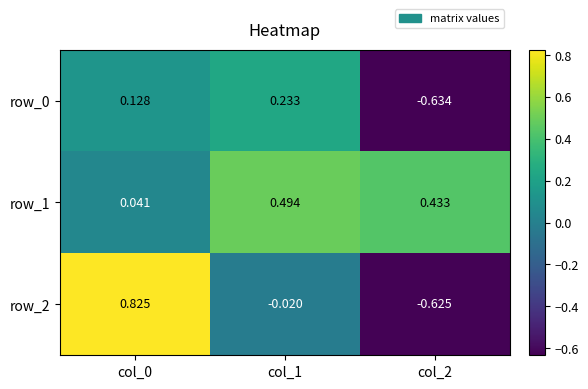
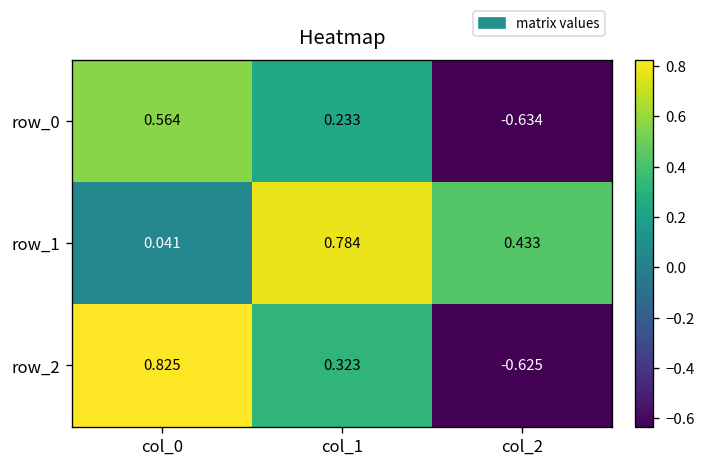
row_0, col_0: 0.128 -> 0.564
row_1, col_1: 0.494 -> 0.784
row_2, col_1: -0.020 -> 0.323
